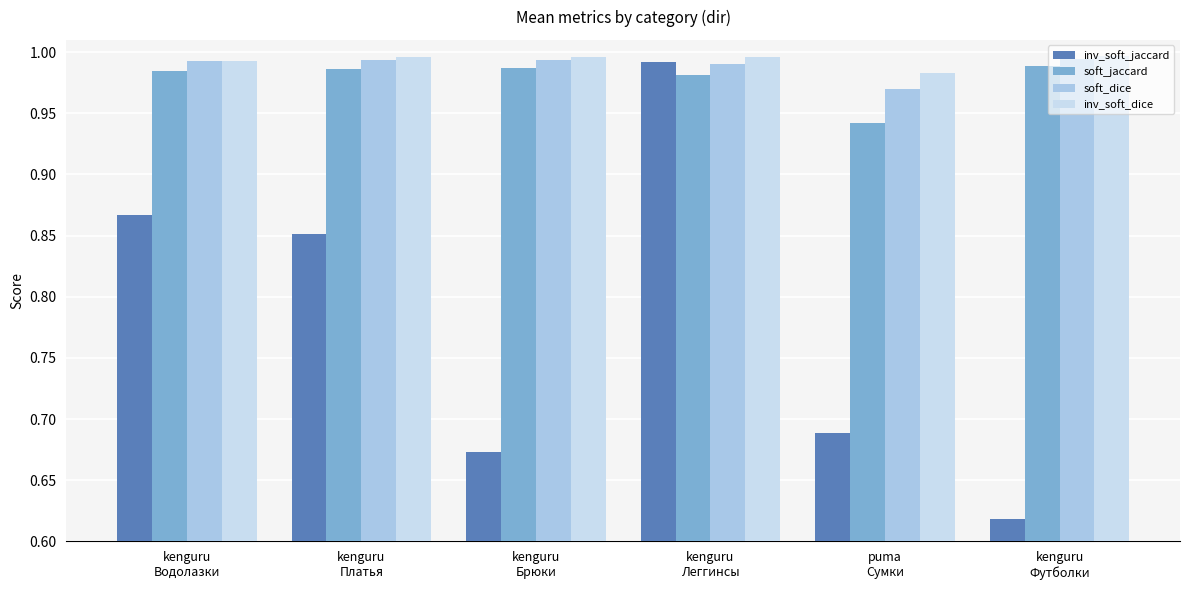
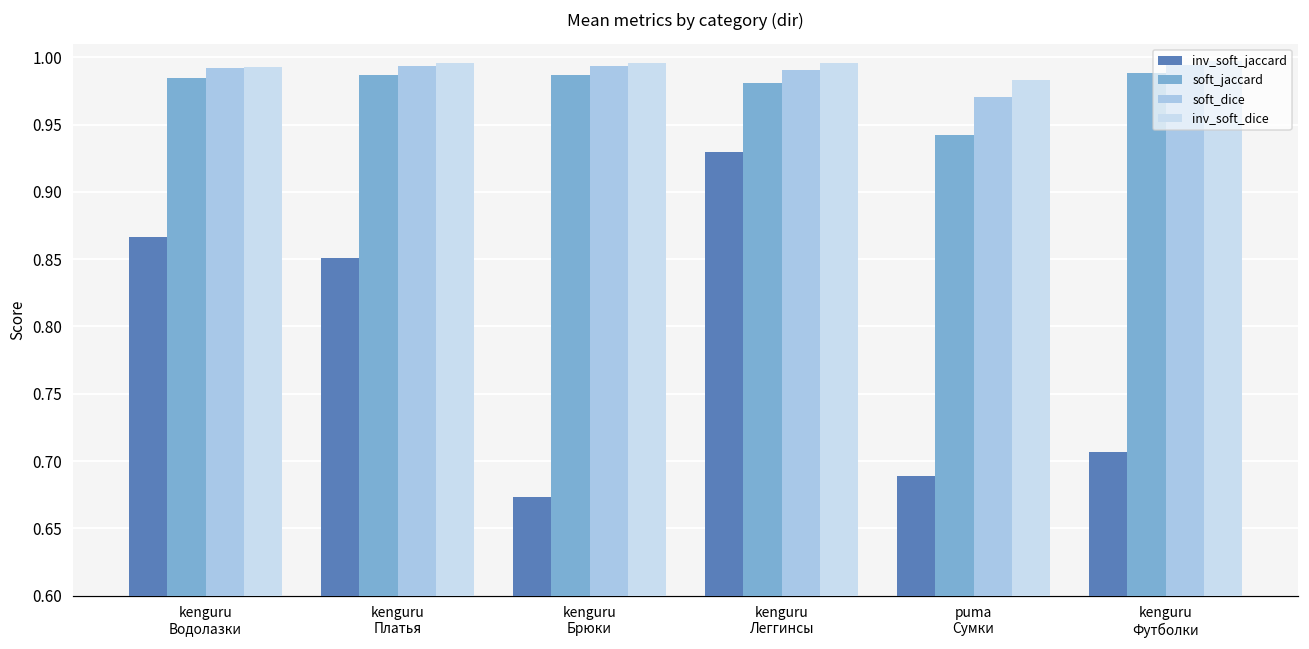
inv_soft_jaccard, kenguru Леггинсы: 0.992 -> 0.930
inv_soft_jaccard, kenguru Футболки: 0.619 -> 0.706
